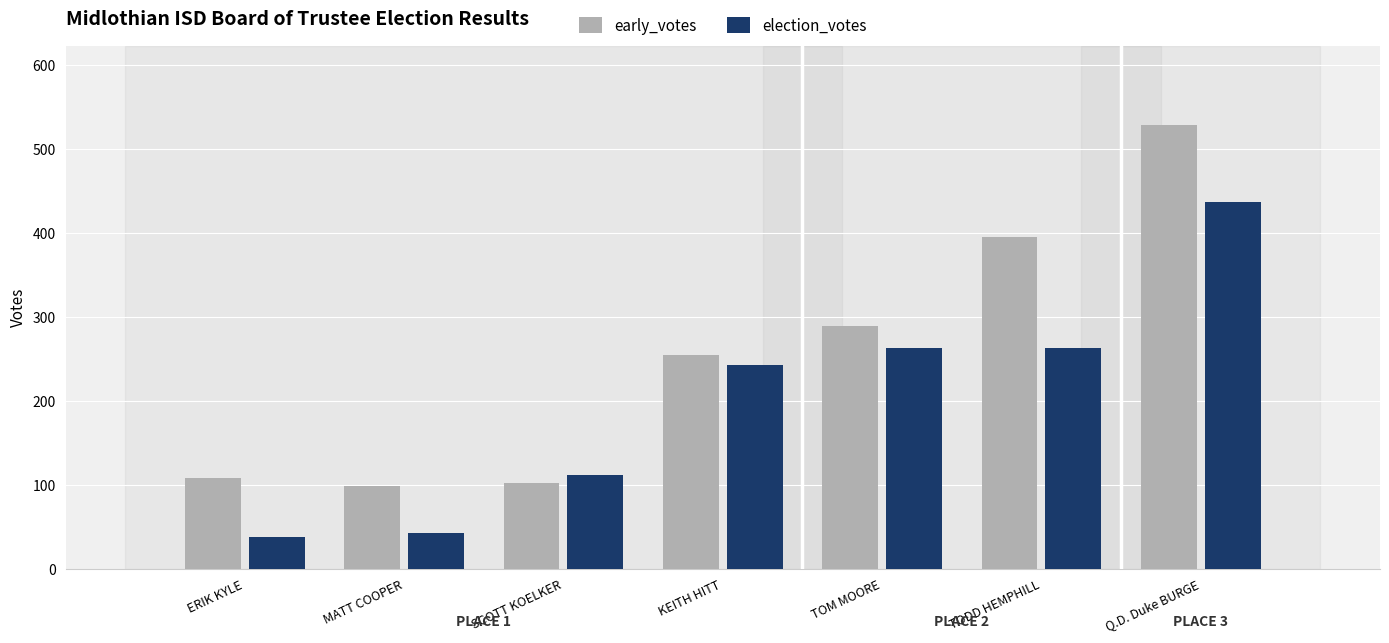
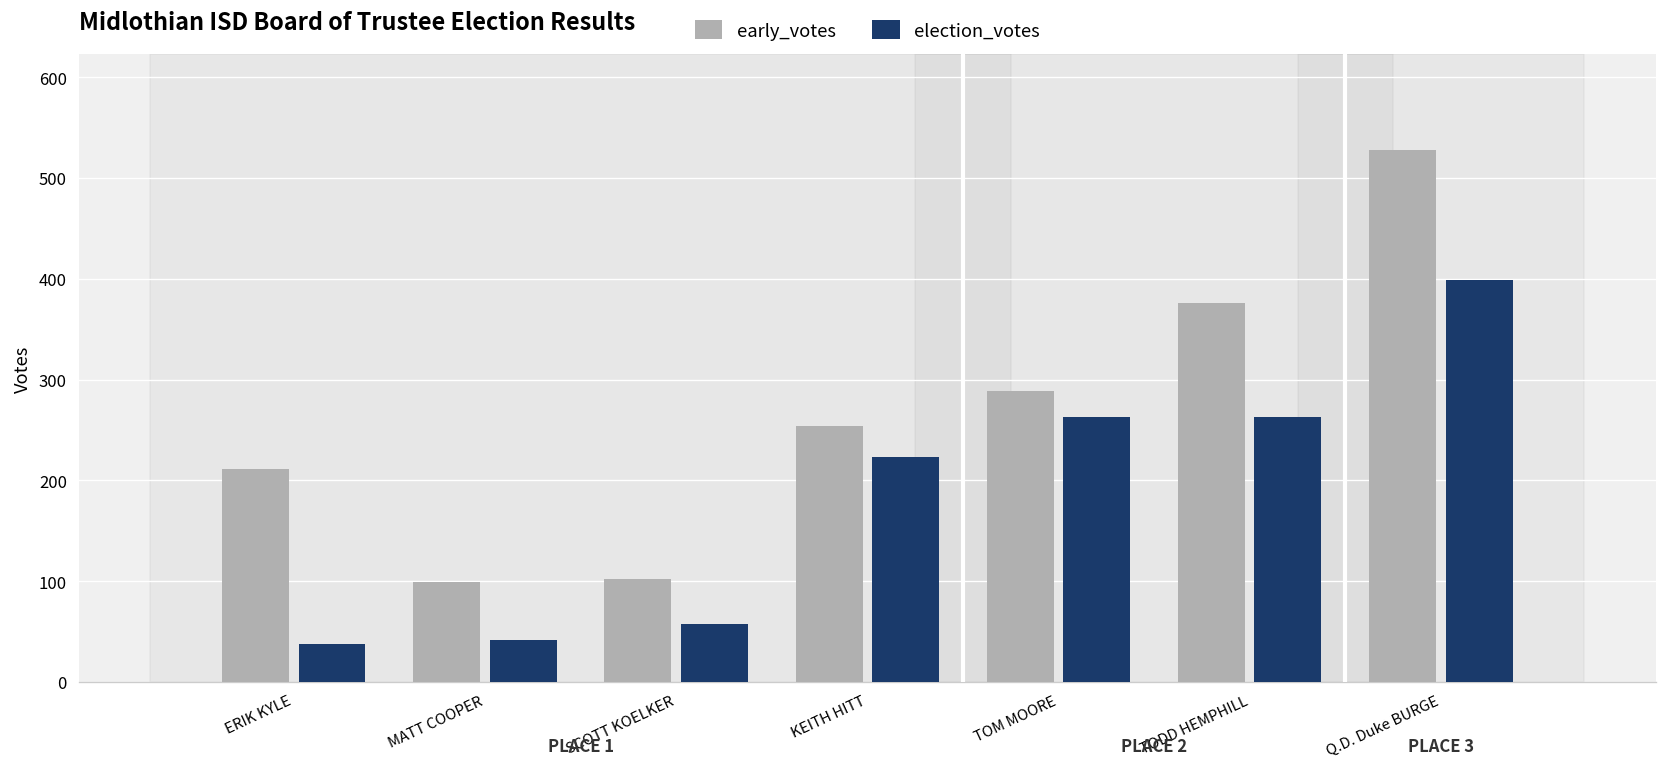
early_votes, ERIK KYLE: 110 -> 210
election_votes, SCOTT KOELKER: 110 -> 60
election_votes, KEITH HITT: 240 -> 220
early_votes, TODD HEMPHILL: 400 -> 380
election_votes, Q.D. Duke BURGE: 440 -> 400
